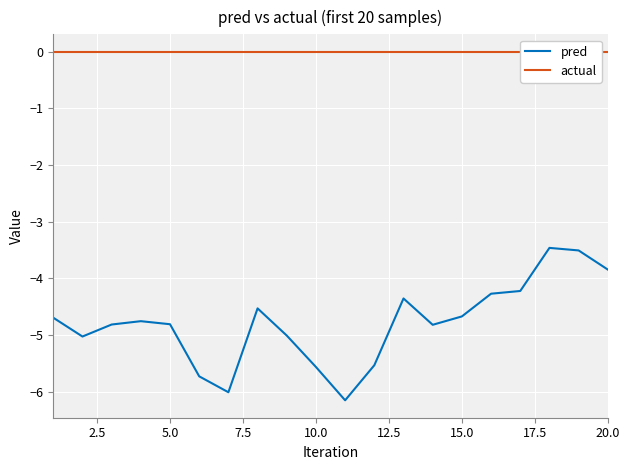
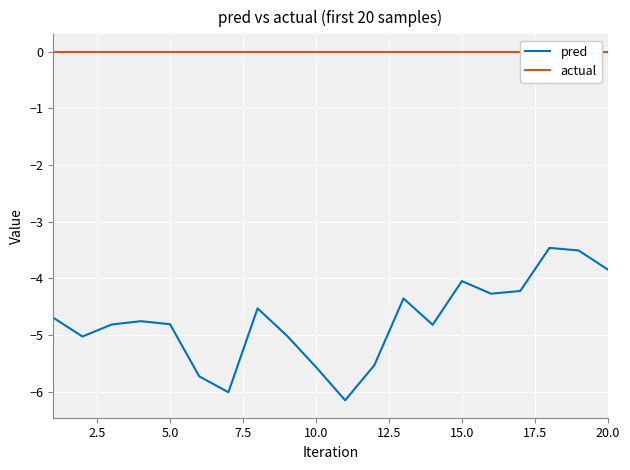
pred, 15.0: -4.7 -> -4.0
